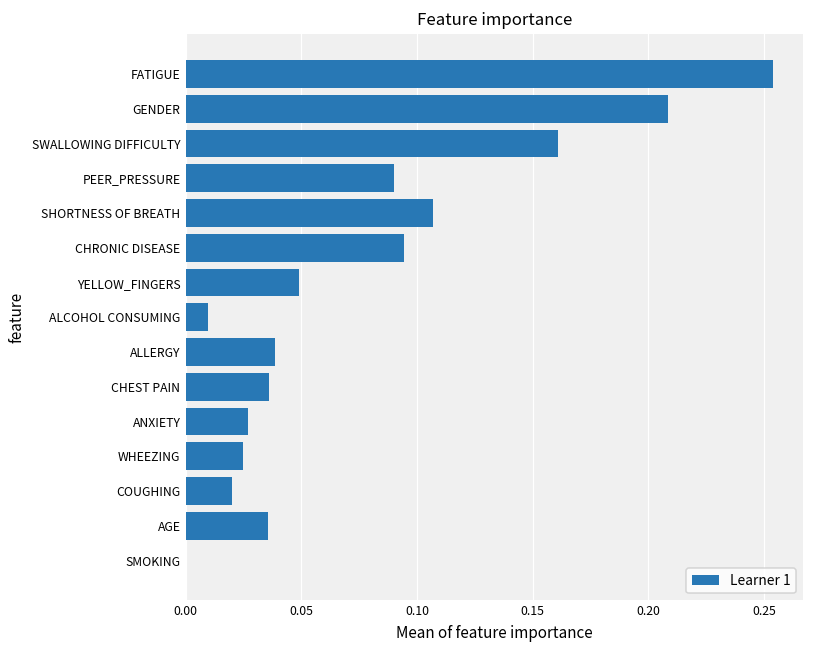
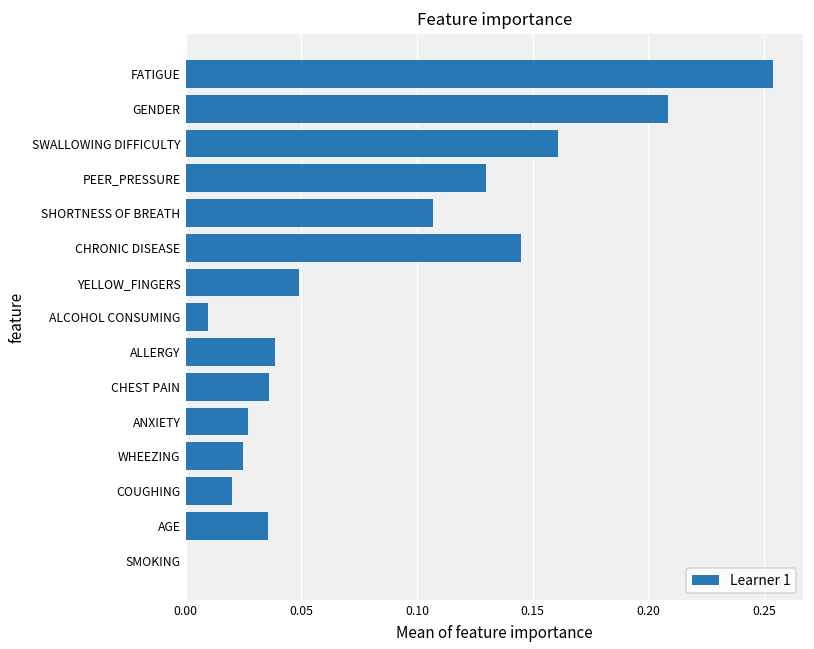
PEER_PRESSURE: 0.090 -> 0.130
CHRONIC DISEASE: 0.094 -> 0.145
